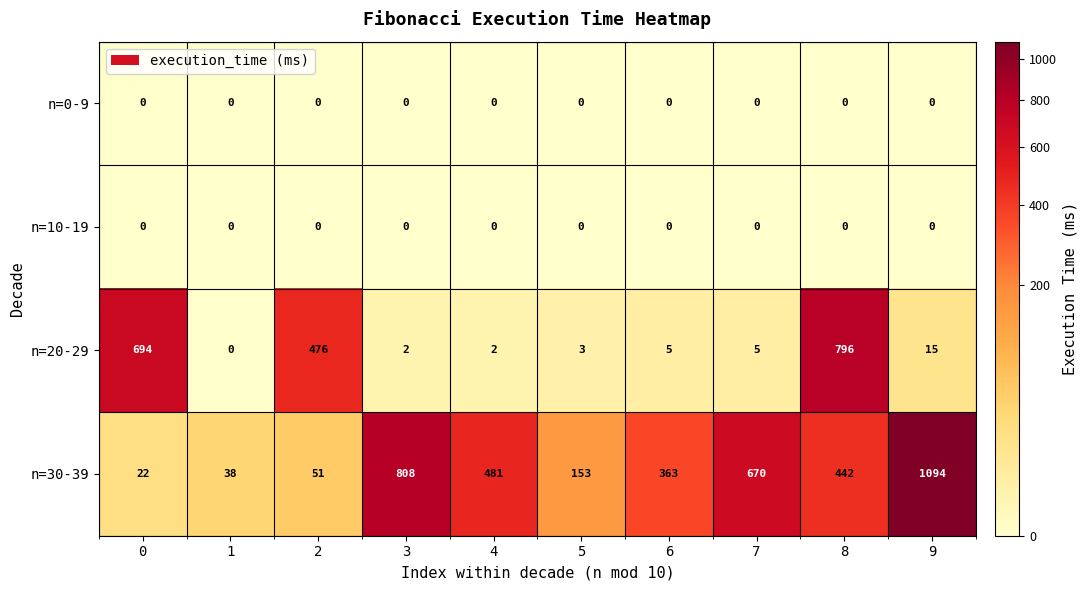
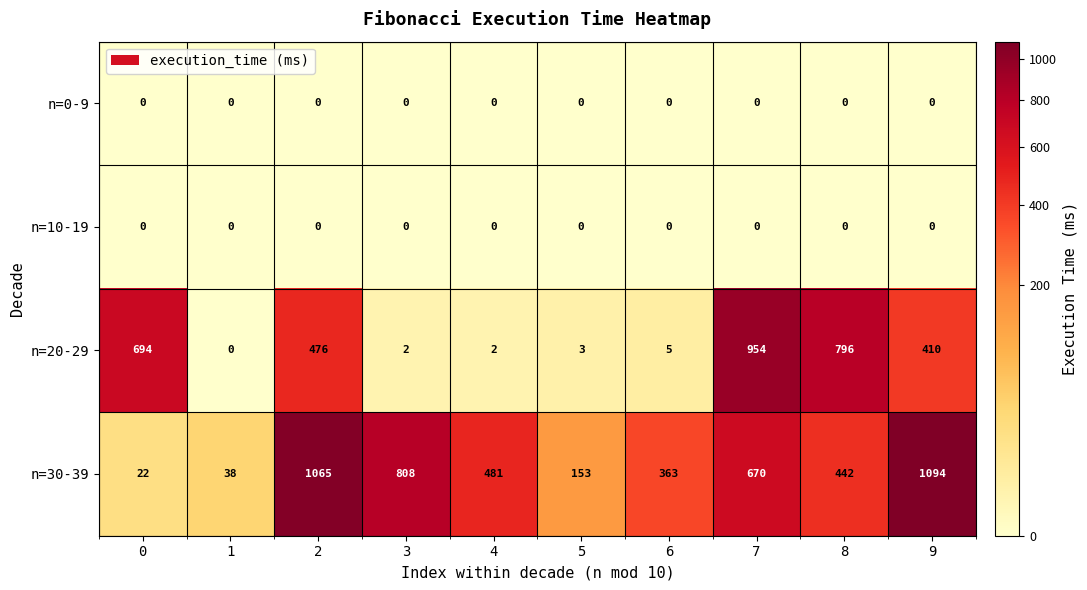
n=20-29, 7: 5 -> 954
n=20-29, 9: 15 -> 410
n=30-39, 2: 51 -> 1065
